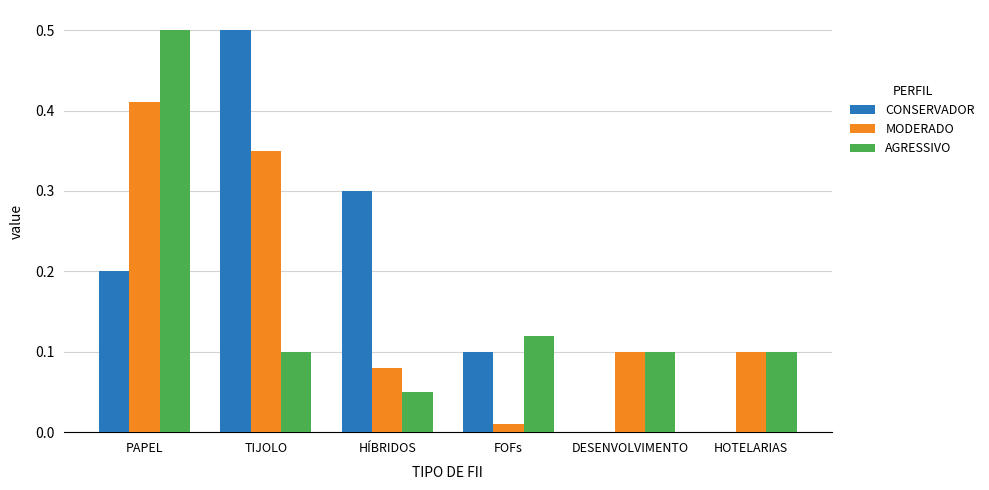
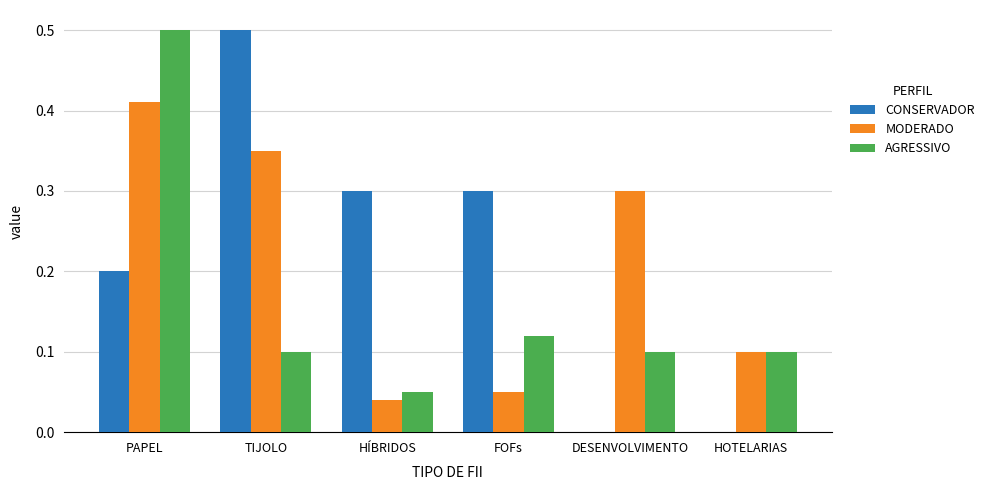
MODERADO, HÍBRIDOS: 0.08 -> 0.04
CONSERVADOR, FOFs: 0.1 -> 0.3
MODERADO, FOFs: 0.01 -> 0.05
MODERADO, DESENVOLVIMENTO: 0.1 -> 0.3
